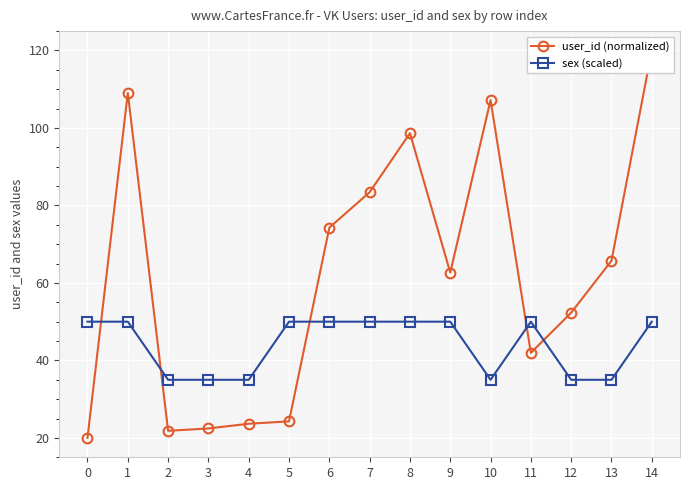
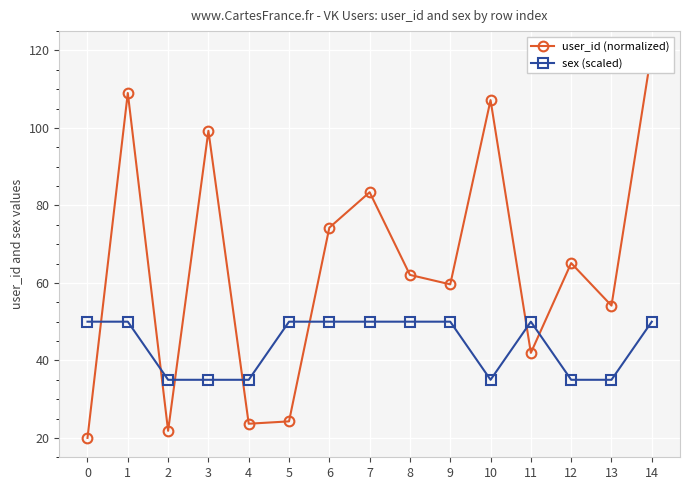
user_id (normalized), 3: 22 -> 99
user_id (normalized), 8: 99 -> 62
user_id (normalized), 9: 63 -> 60
user_id (normalized), 12: 52 -> 65
user_id (normalized), 13: 66 -> 54
